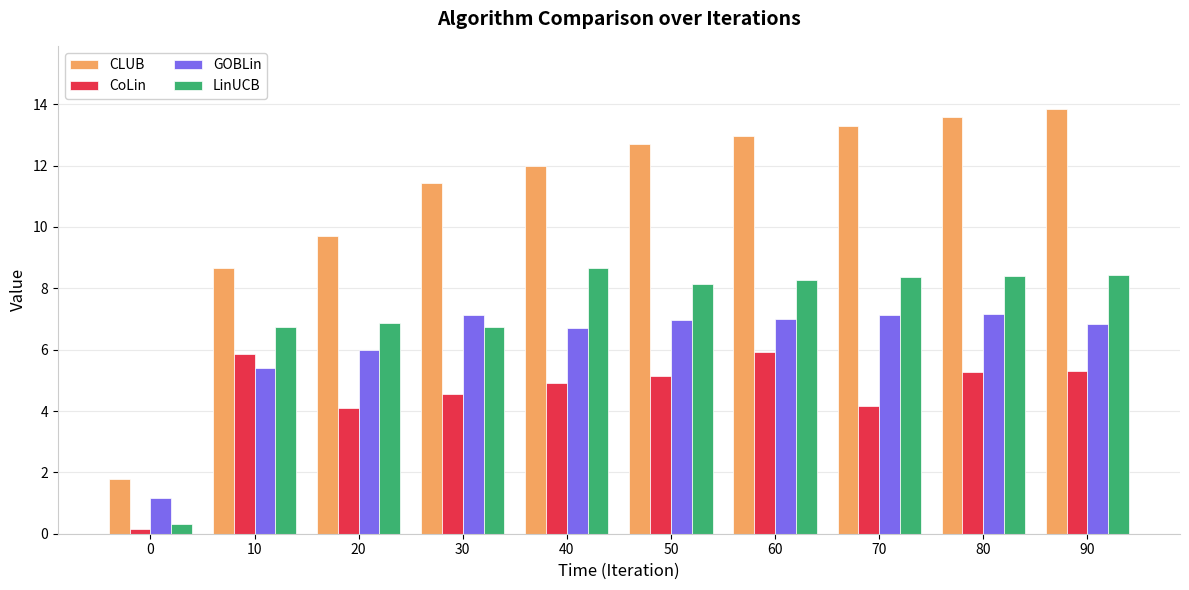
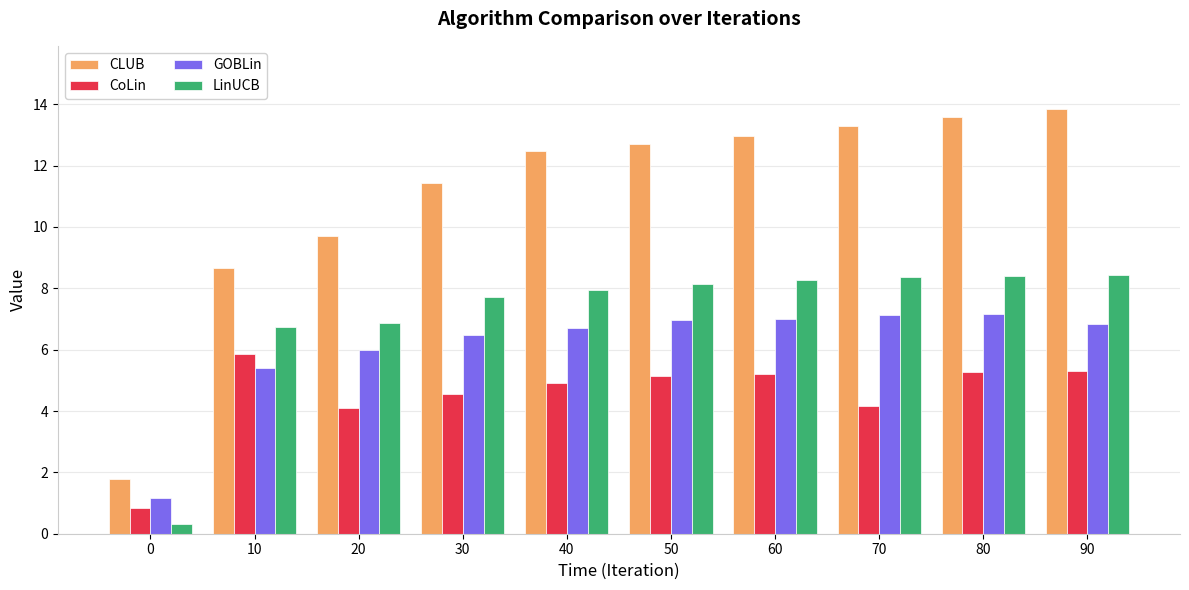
CoLin, 0: 0.1 -> 0.8
GOBLin, 30: 7.1 -> 6.5
LinUCB, 30: 6.7 -> 7.7
CLUB, 40: 12.0 -> 12.5
LinUCB, 40: 8.7 -> 7.9
CoLin, 60: 5.9 -> 5.2
